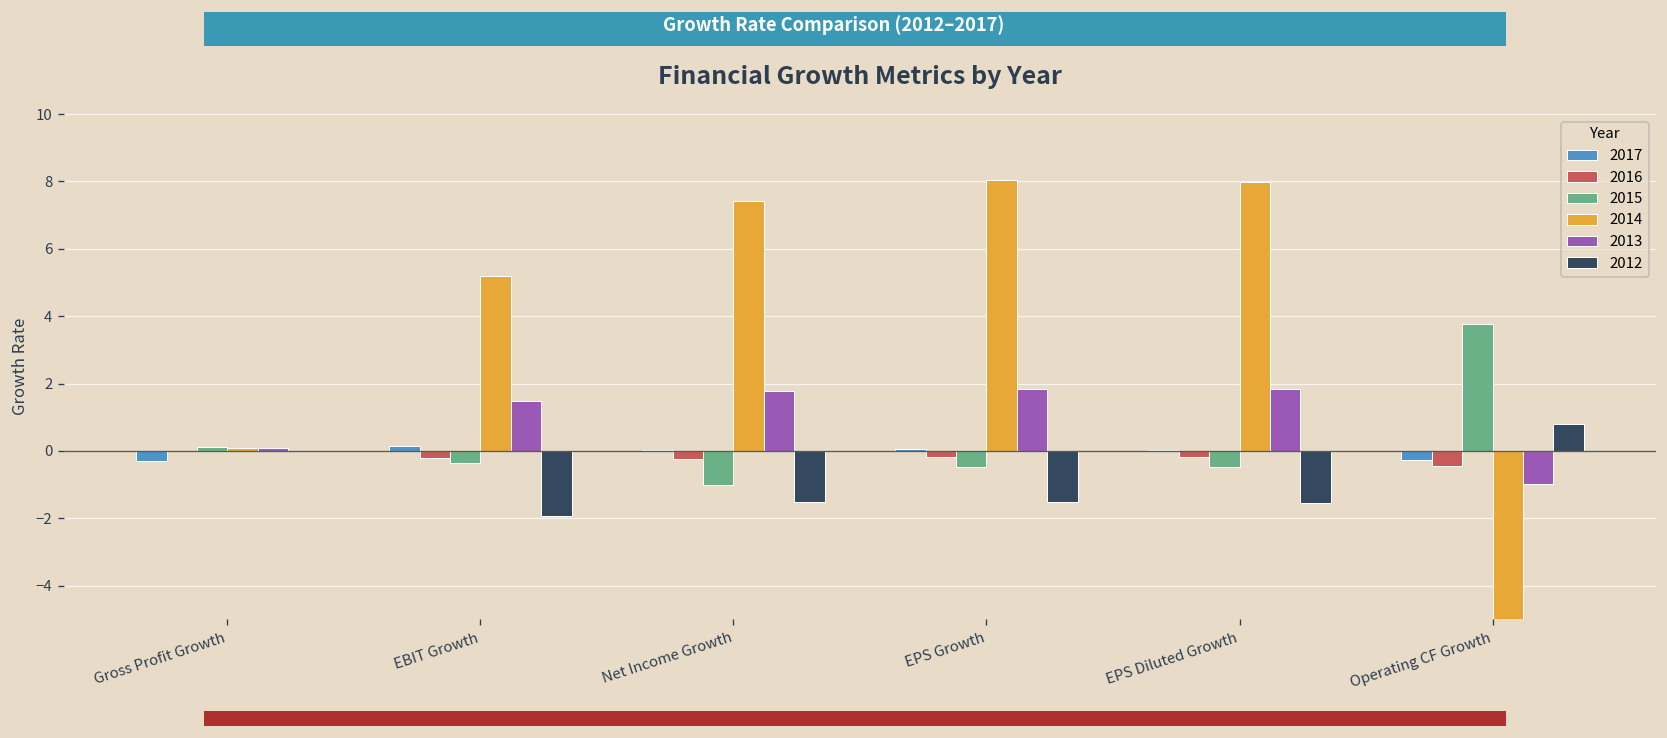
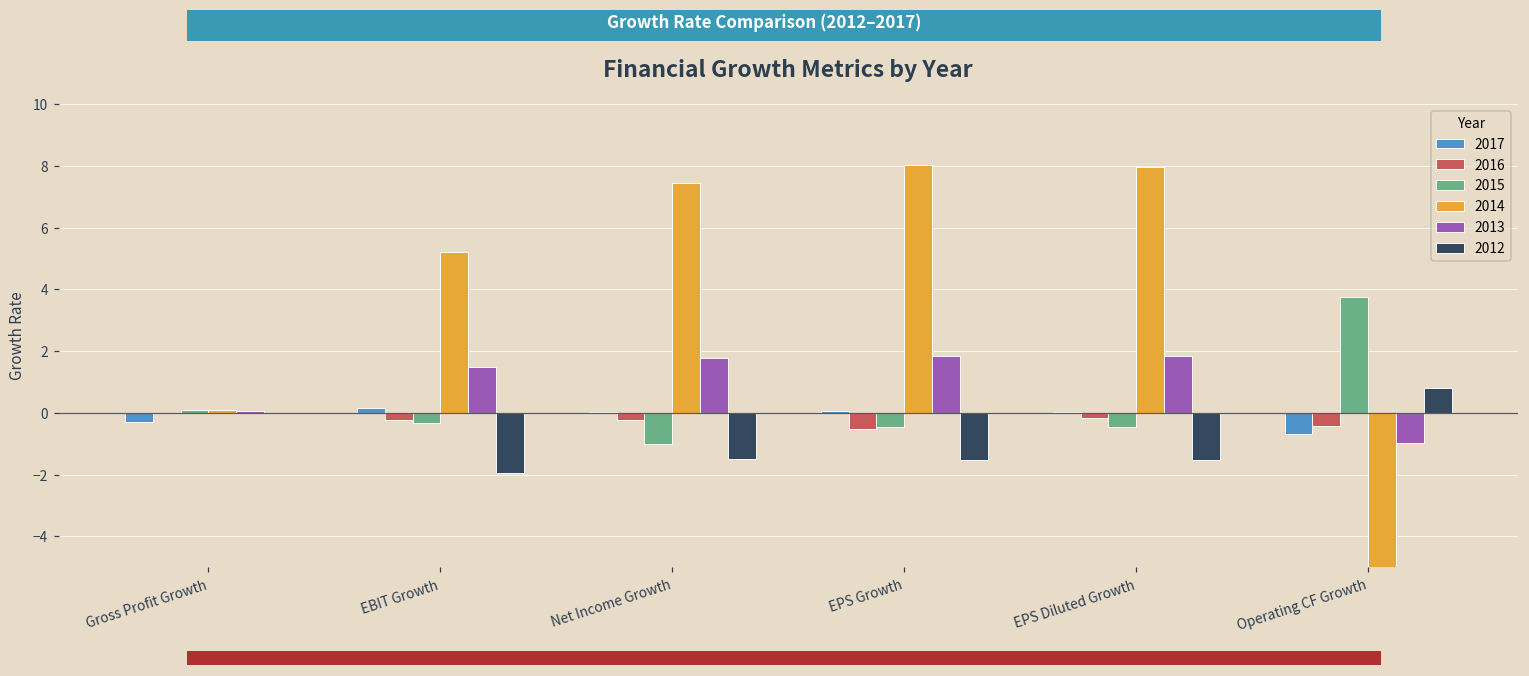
2016, EPS Growth: -0.2 -> -0.5
2017, Operating CF Growth: -0.3 -> -0.7
